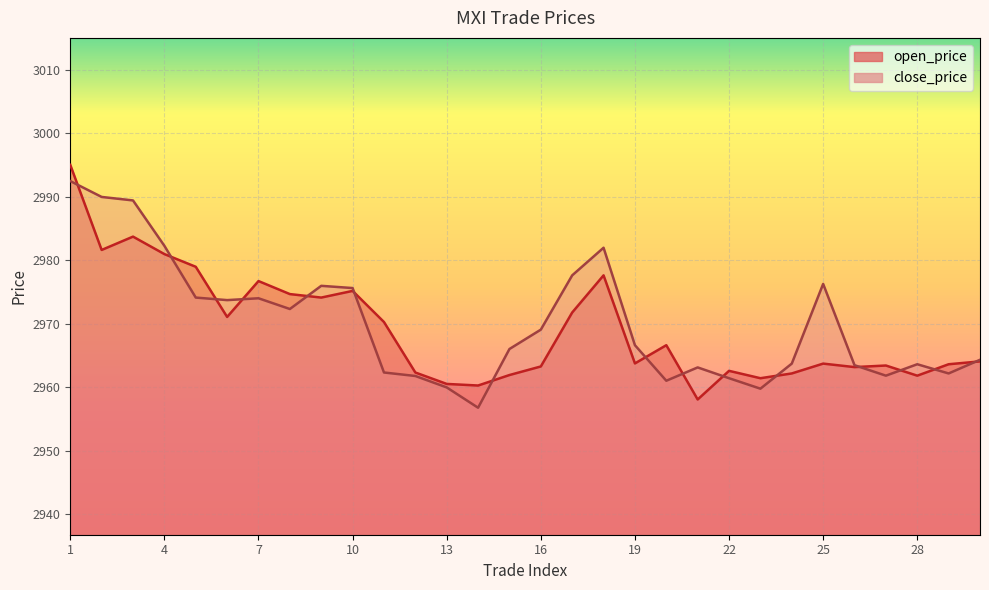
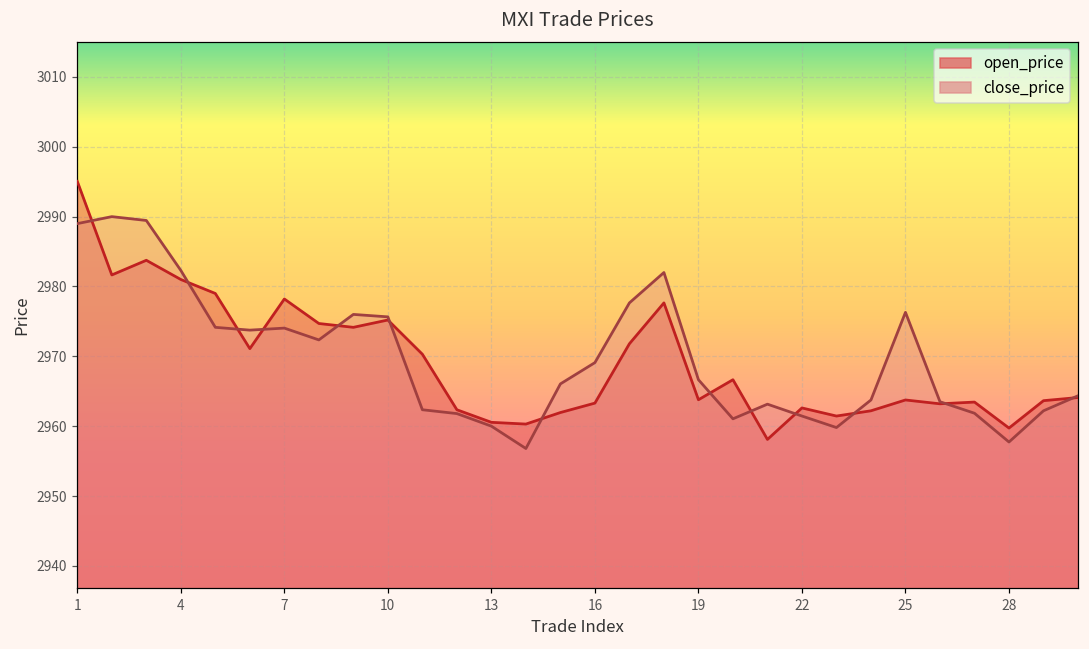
close_price, 1: 2993 -> 2989
open_price, 7: 2977 -> 2978
open_price, 28: 2962 -> 2960
close_price, 28: 2964 -> 2958
